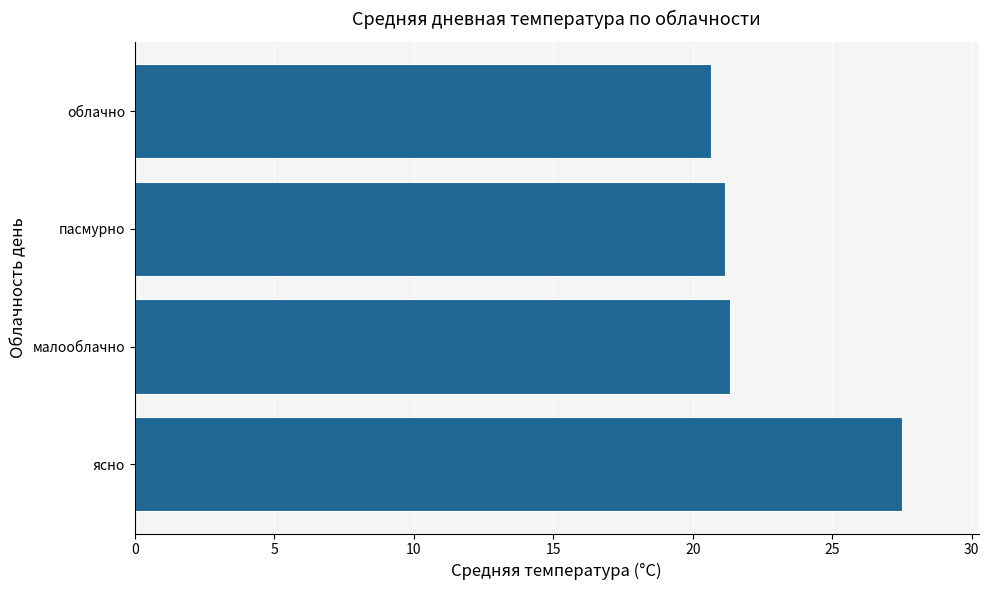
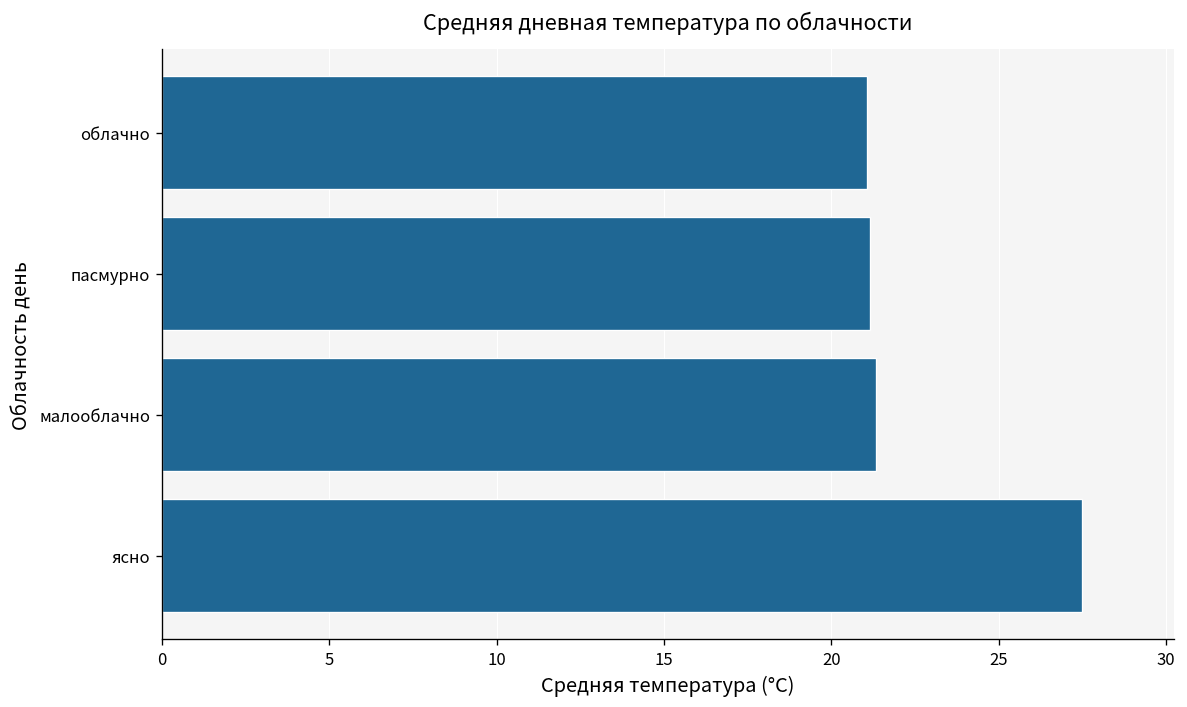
облачно: 20.7 -> 21.1
